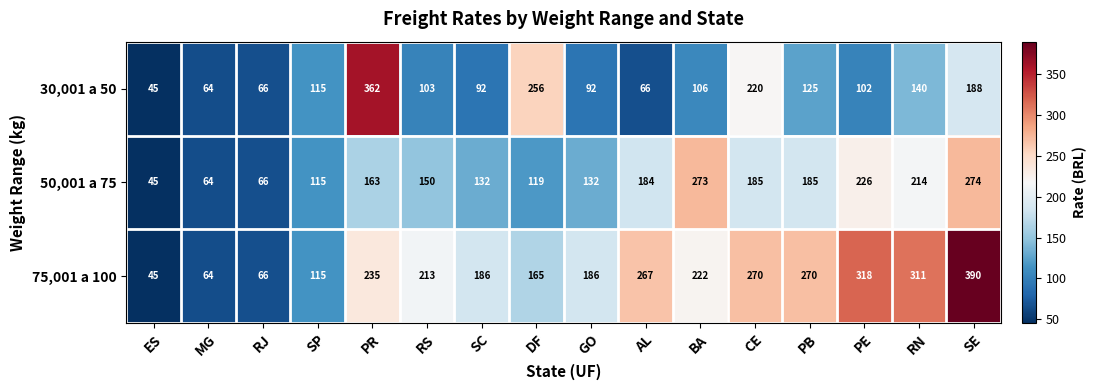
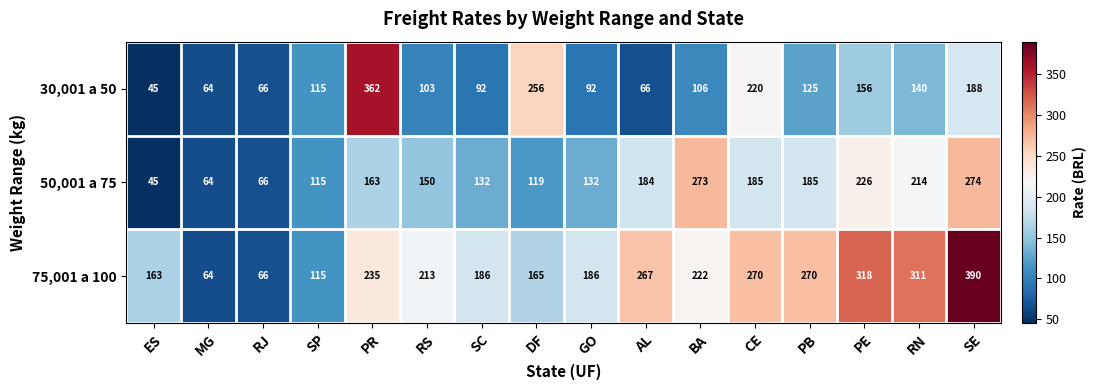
30,001 a 50, PE: 102 -> 156
75,001 a 100, ES: 45 -> 163
